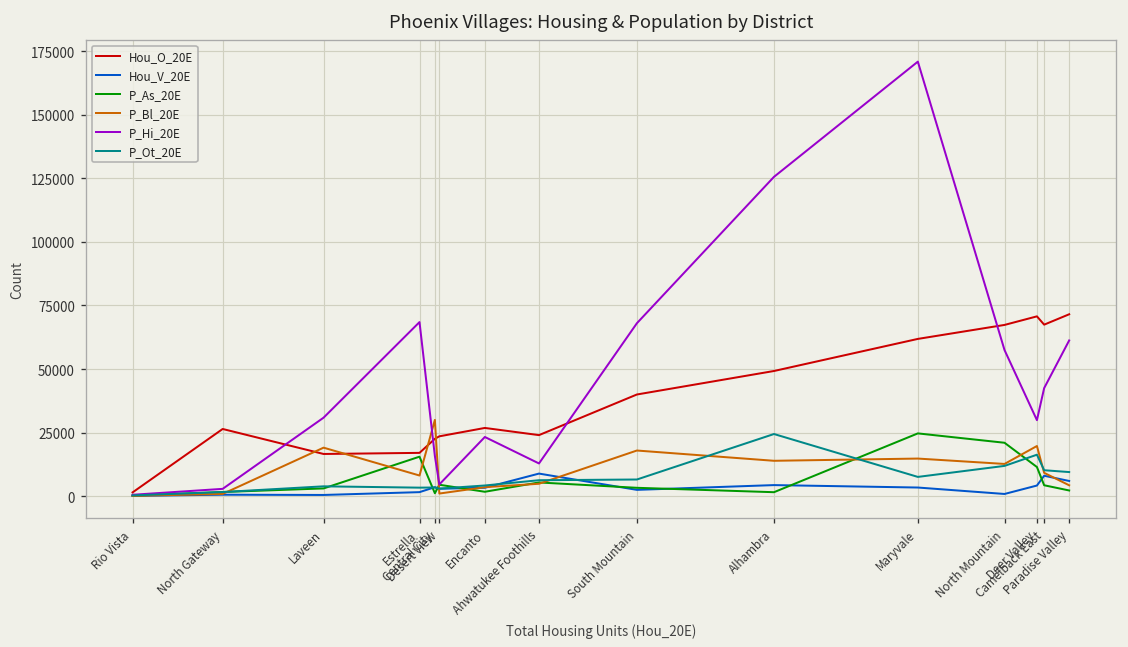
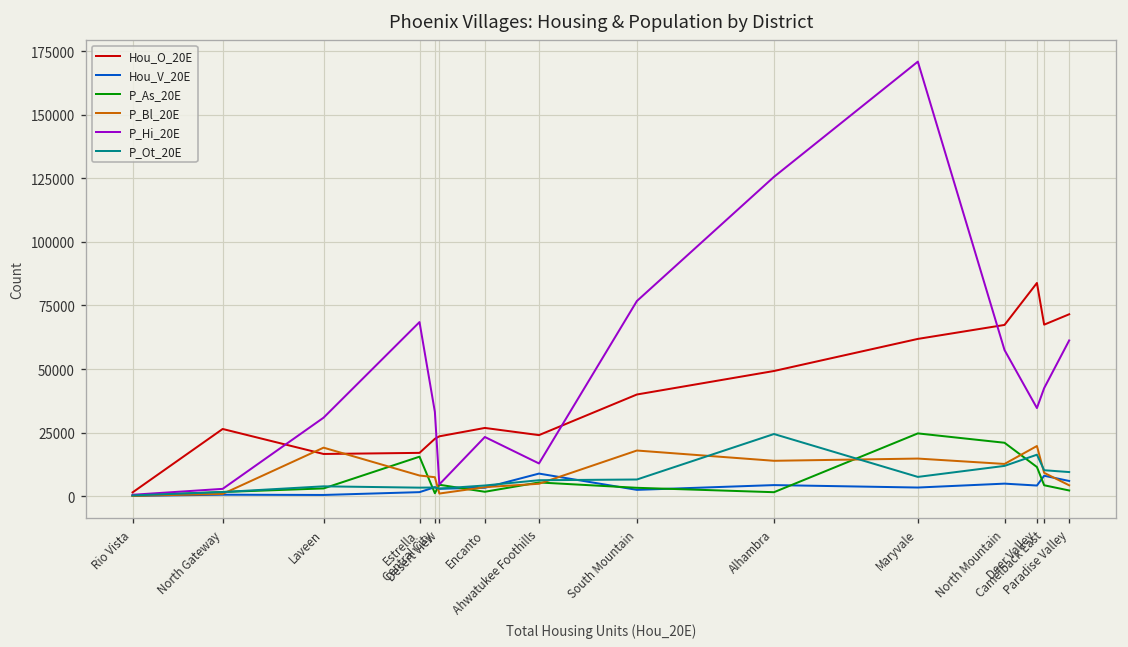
P_Bl_20E, Central City: 30000 -> 7000
P_Hi_20E, Central City: 16000 -> 33000
P_Hi_20E, South Mountain: 68000 -> 77000
Hou_V_20E, North Mountain: 1000 -> 5000
Hou_O_20E, Deer Valley: 71000 -> 84000
P_Hi_20E, Deer Valley: 30000 -> 35000
